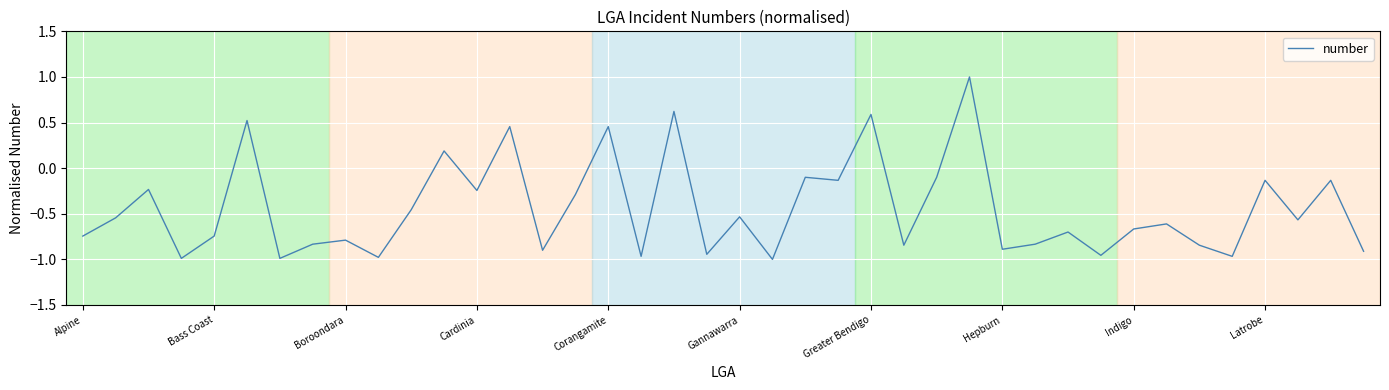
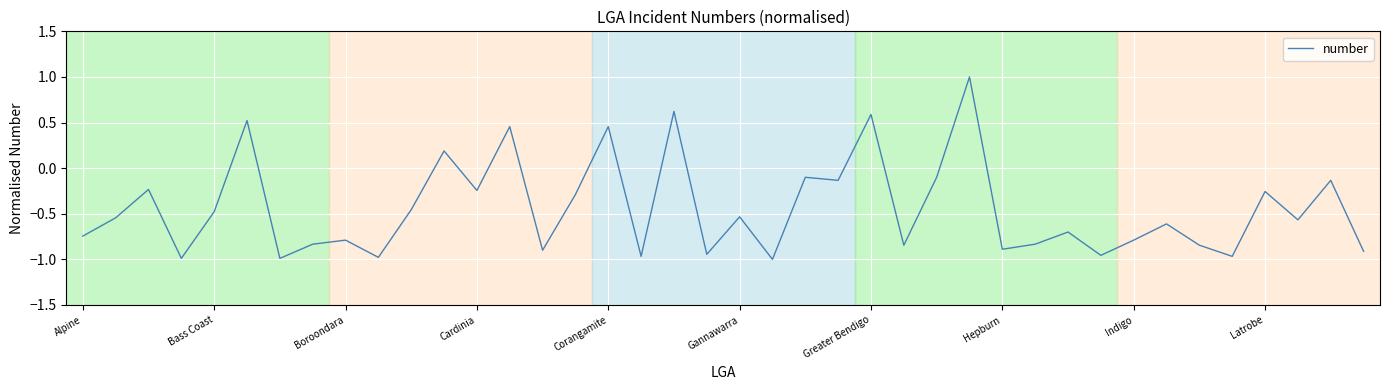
Bass Coast: -0.7 -> -0.5
Indigo: -0.7 -> -0.8
Latrobe: -0.1 -> -0.3
